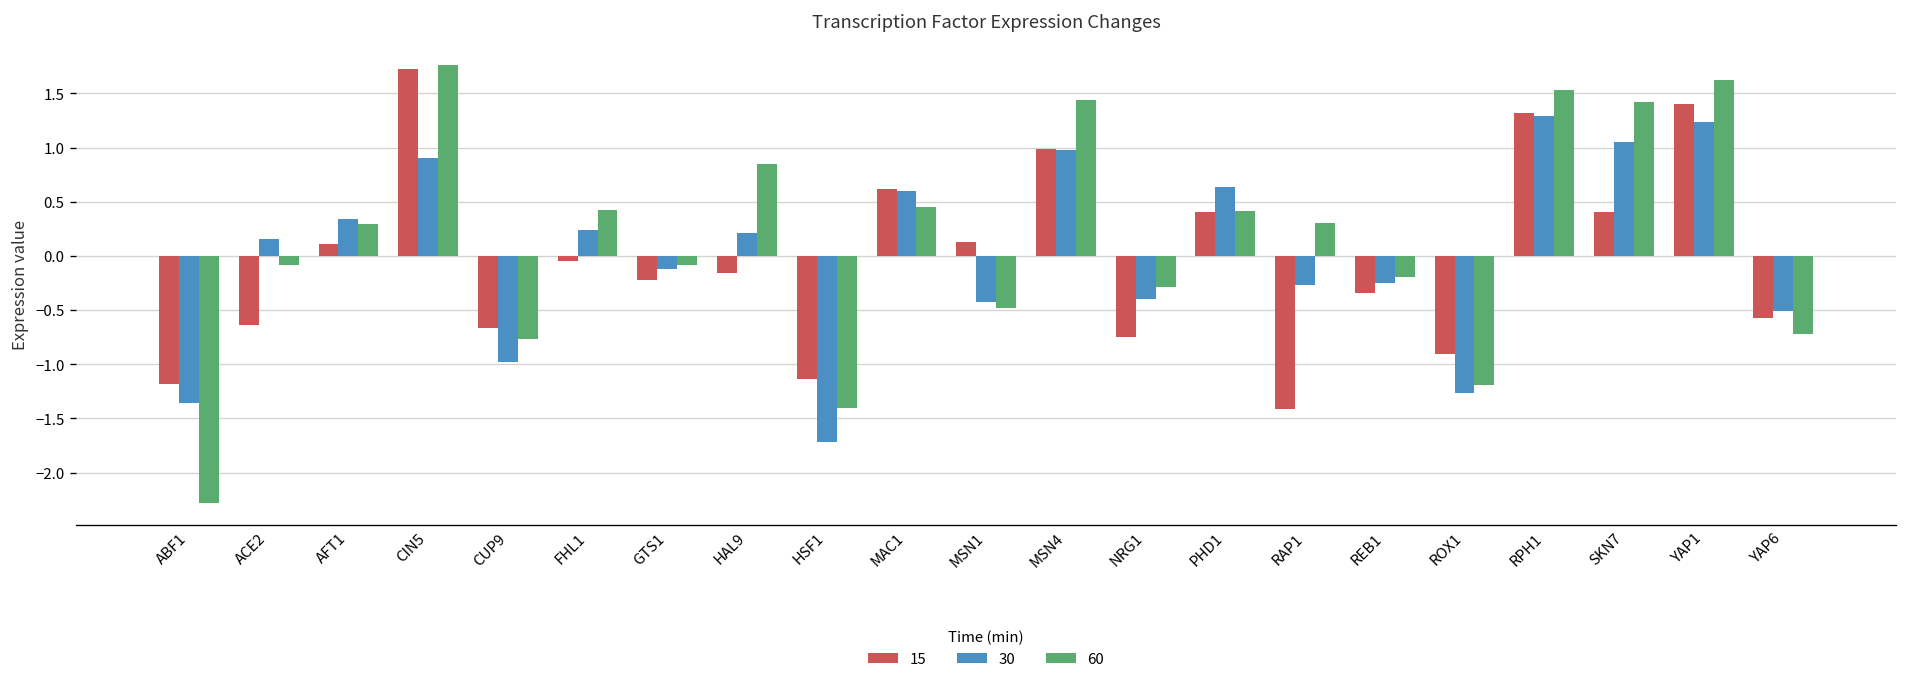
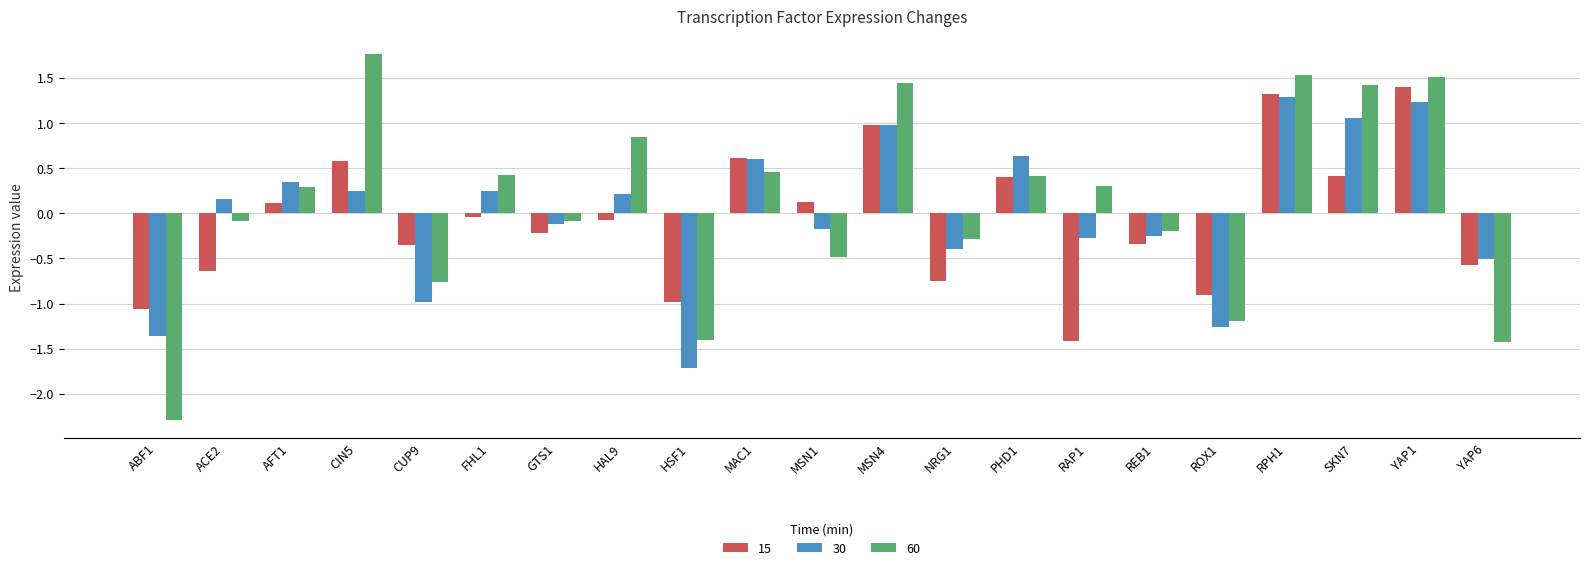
15, ABF1: -1.2 -> -1.1
15, CIN5: 1.7 -> 0.6
30, CIN5: 0.9 -> 0.3
15, CUP9: -0.7 -> -0.3
15, HAL9: -0.2 -> -0.1
15, HSF1: -1.1 -> -1.0
30, MSN1: -0.4 -> -0.2
60, YAP1: 1.6 -> 1.5
60, YAP6: -0.7 -> -1.4
